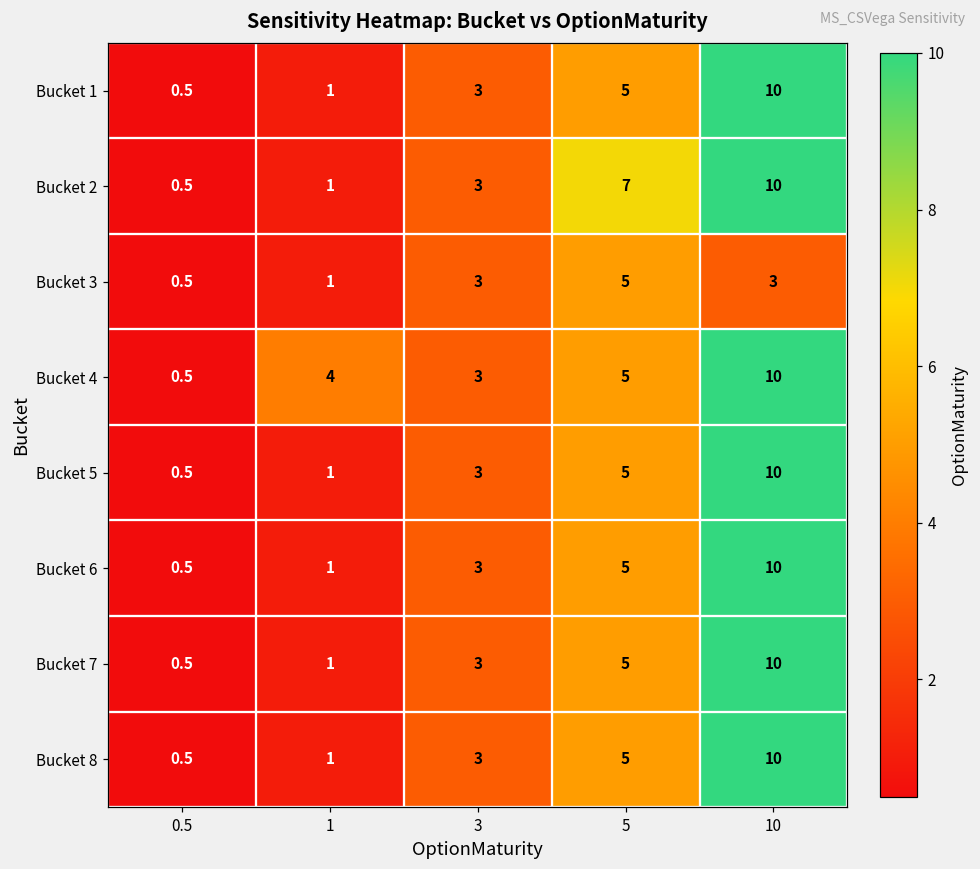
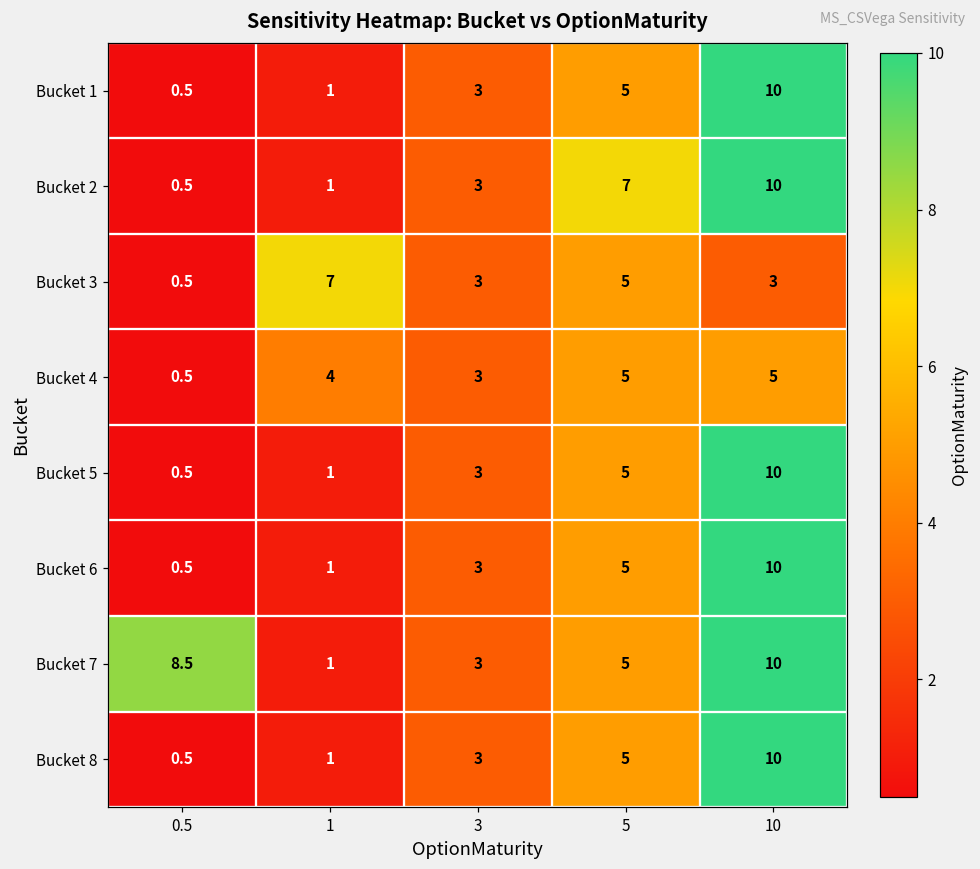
Bucket 3, 1: 1 -> 7
Bucket 4, 10: 10 -> 5
Bucket 7, 0.5: 0.5 -> 8.5
